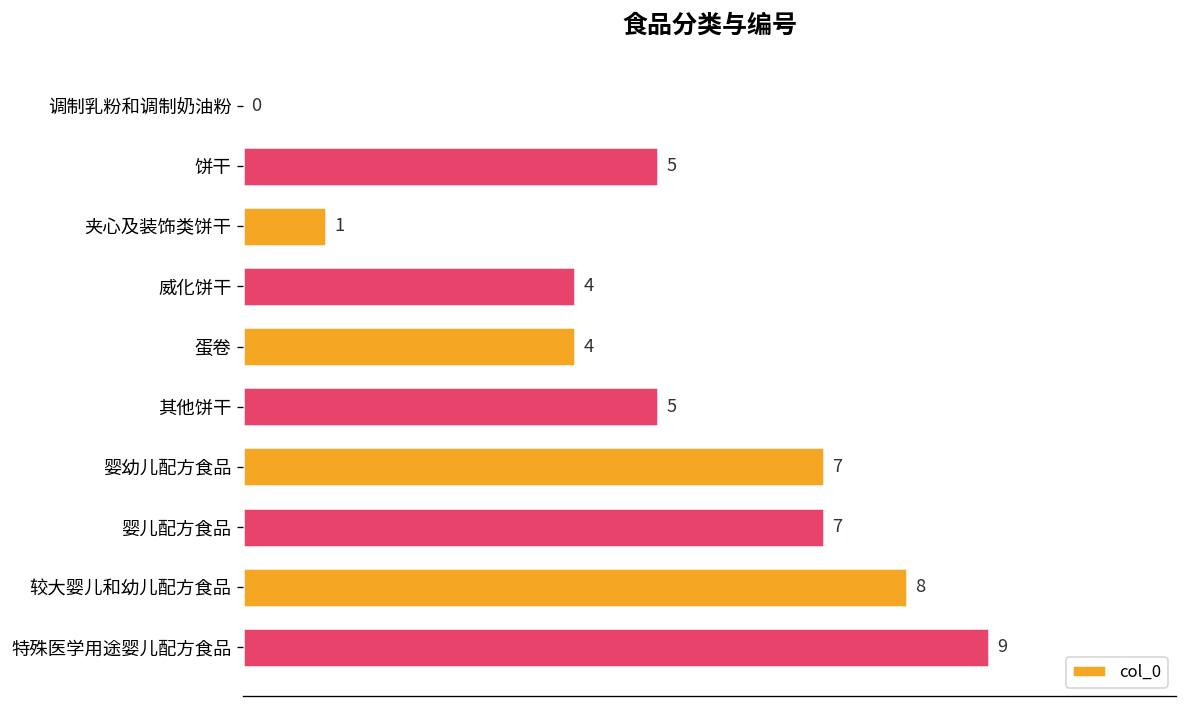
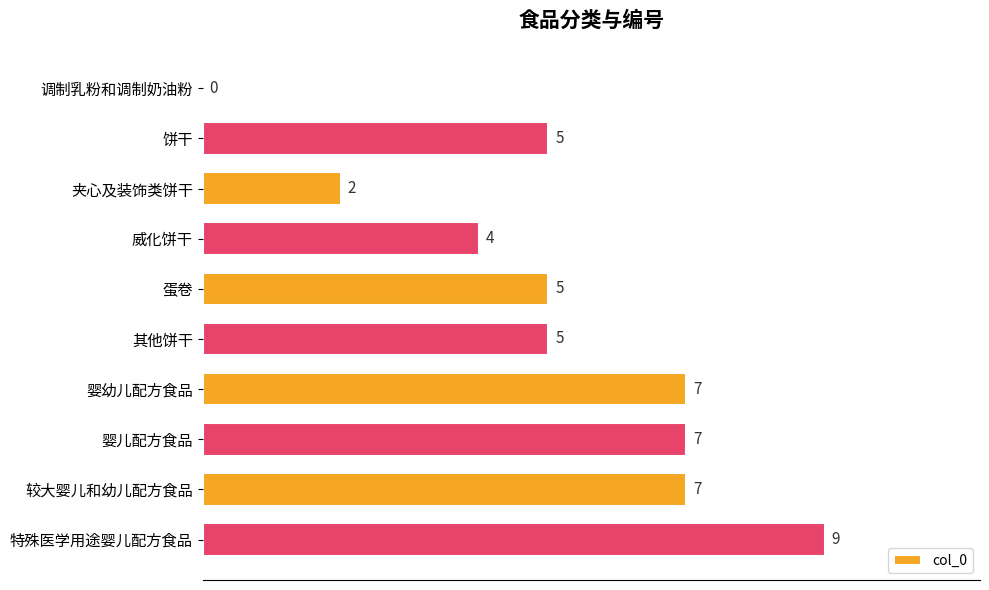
夹心及装饰类饼干: 1 -> 2
蛋卷: 4 -> 5
较大婴儿和幼儿配方食品: 8 -> 7
